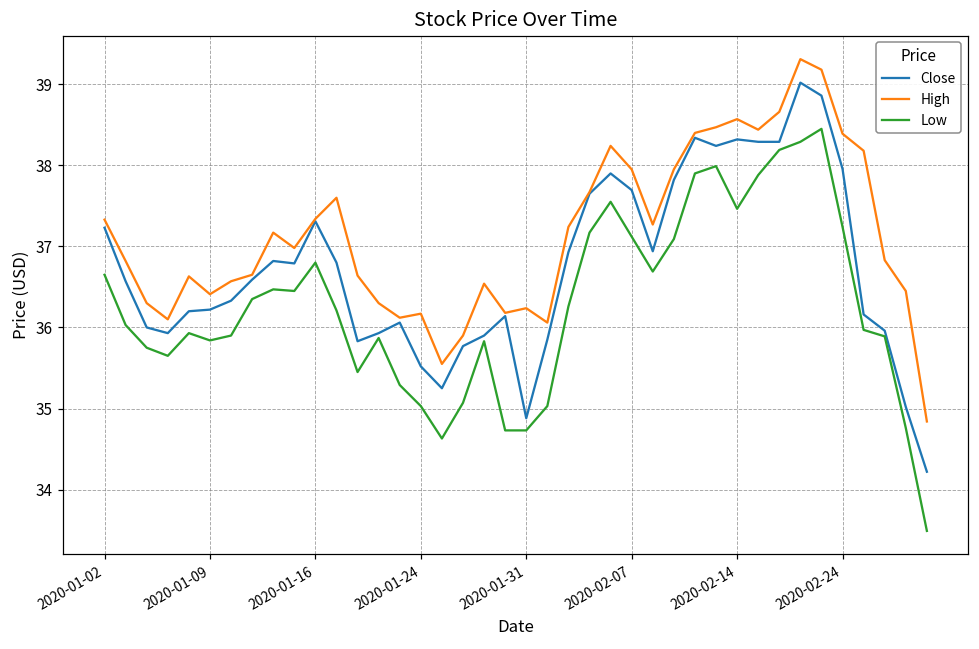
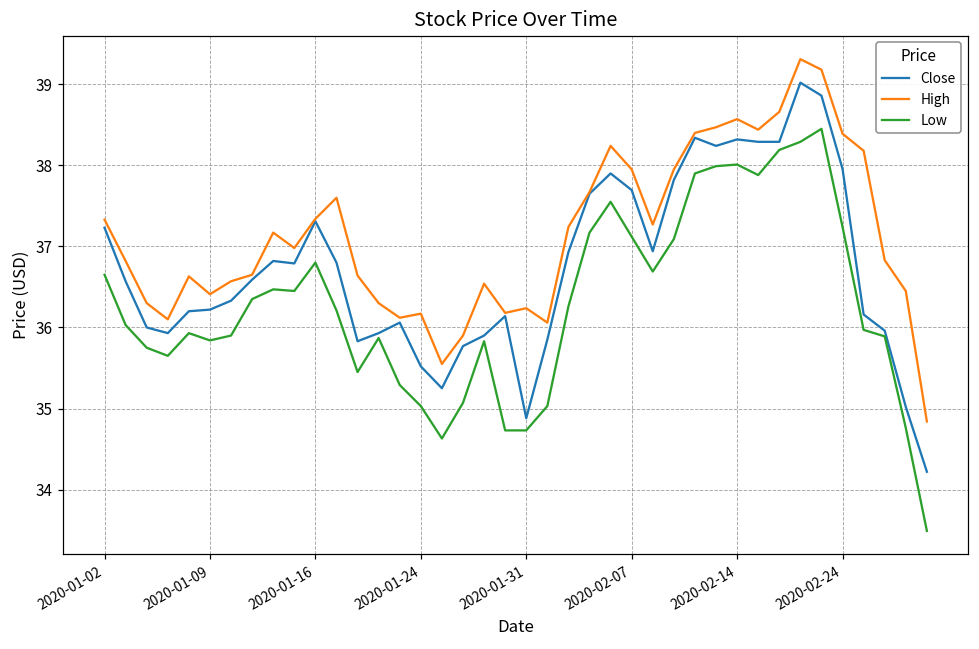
Low, 2020-02-14: 37.5 -> 38.0
